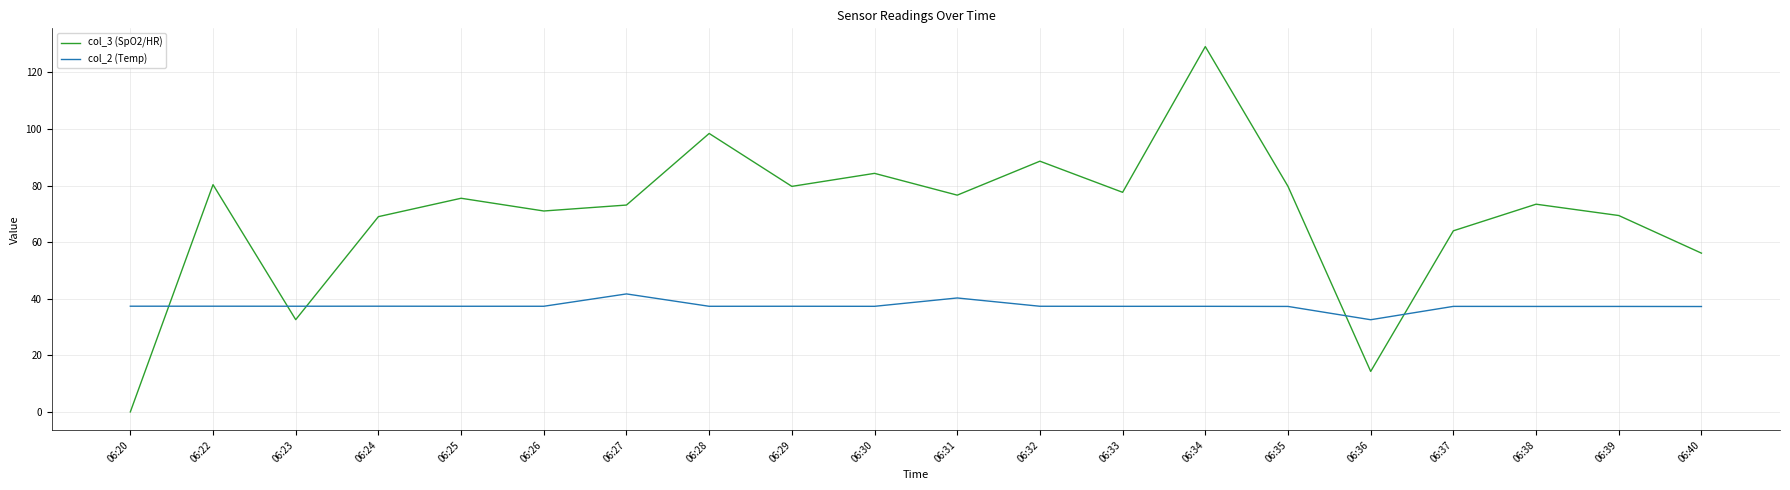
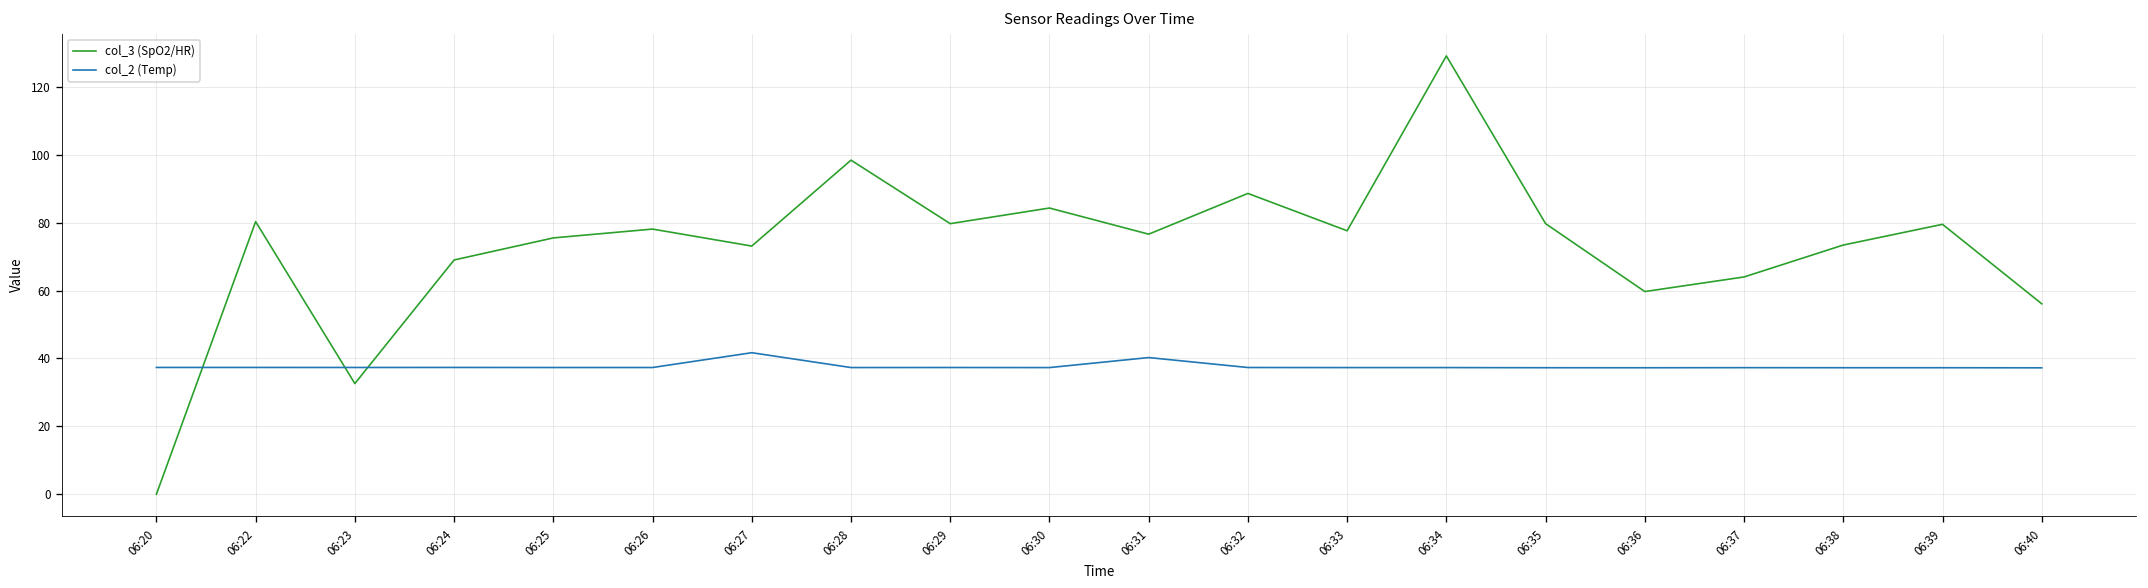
col_3 (SpO2/HR), 06:26: 71 -> 78
col_3 (SpO2/HR), 06:36: 14 -> 60
col_2 (Temp), 06:36: 33 -> 37
col_3 (SpO2/HR), 06:39: 69 -> 80
